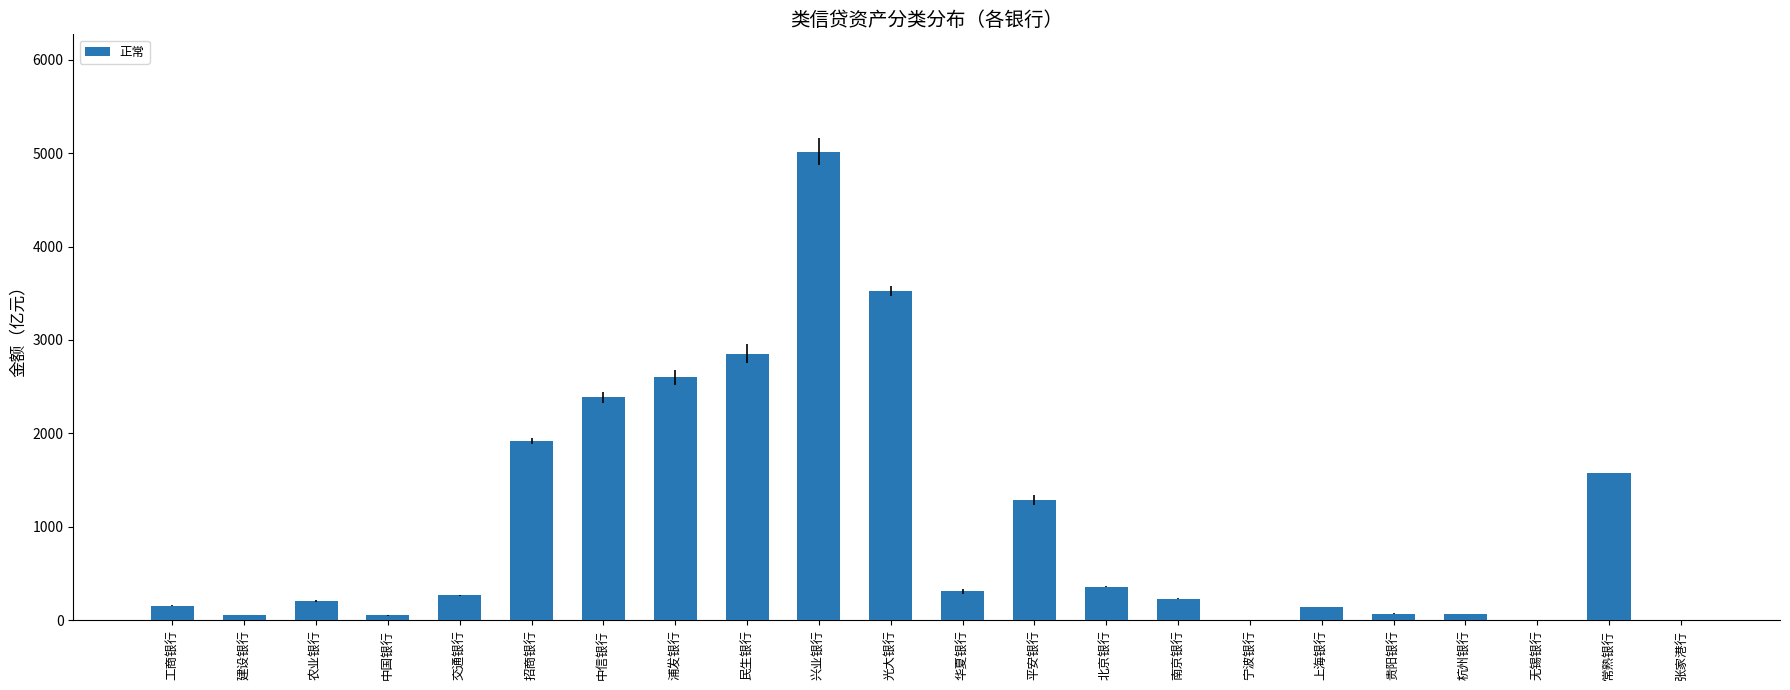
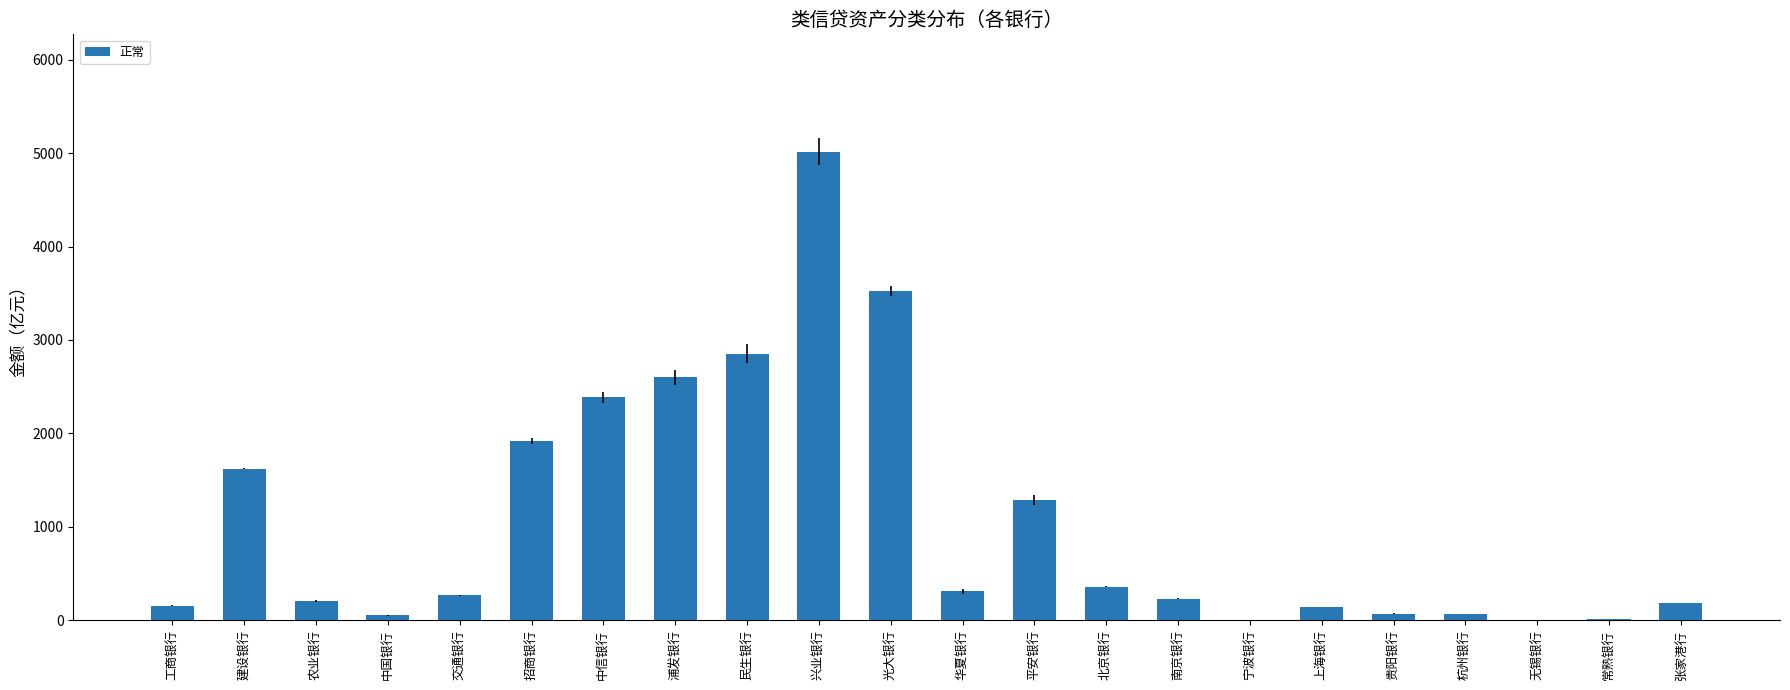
建设银行: 100 -> 1600
常熟银行: 1600 -> 0
张家港行: 0 -> 200
